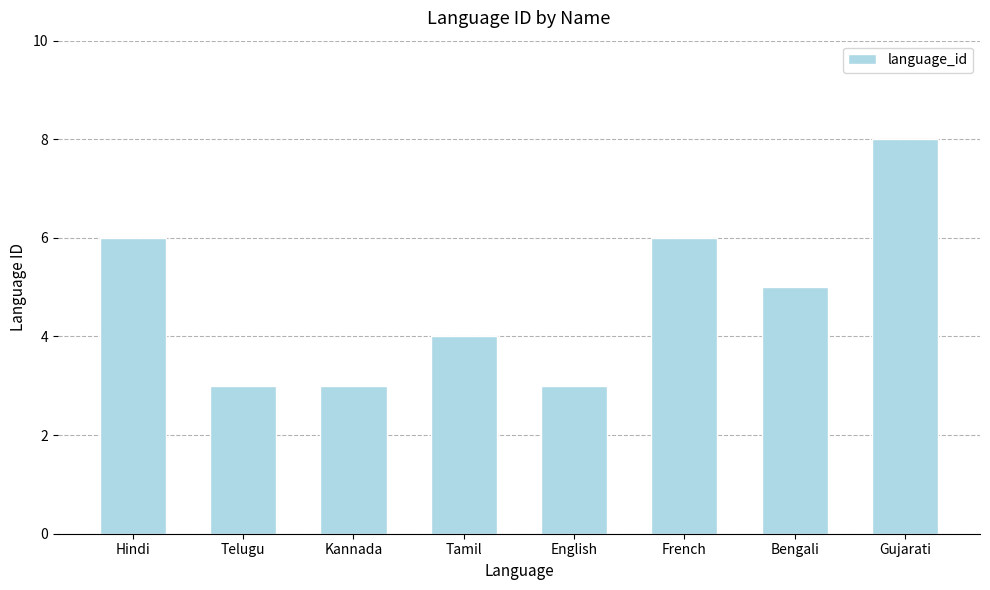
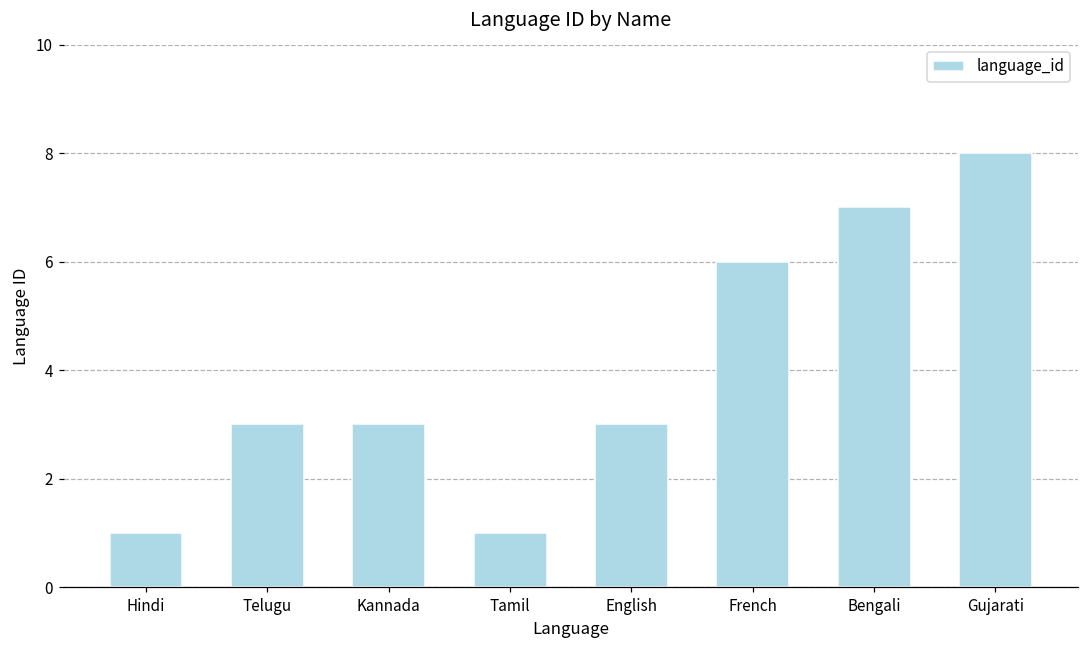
Hindi: 6 -> 1
Tamil: 4 -> 1
Bengali: 5 -> 7
